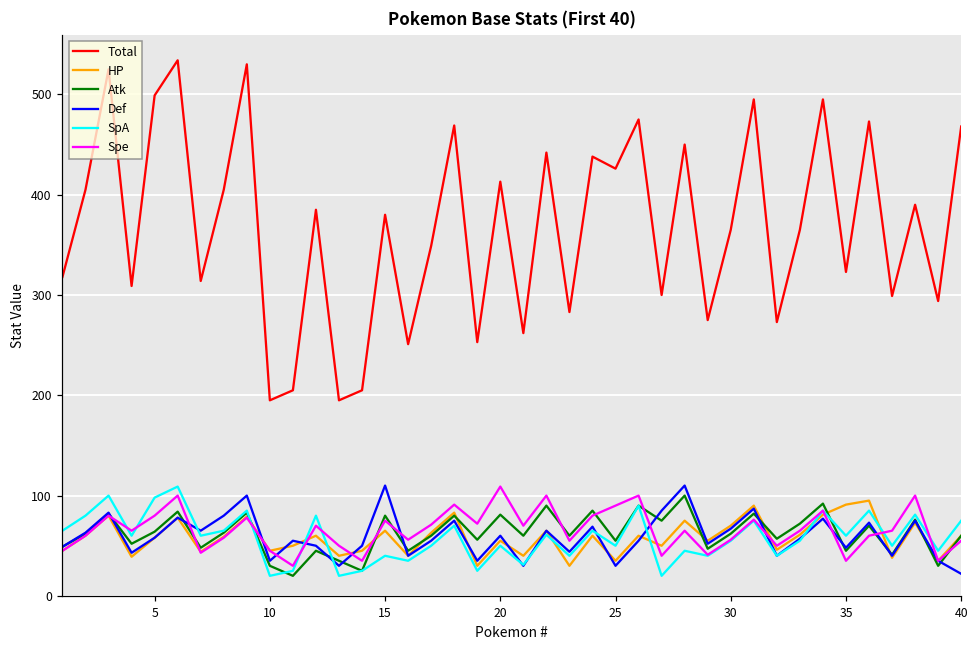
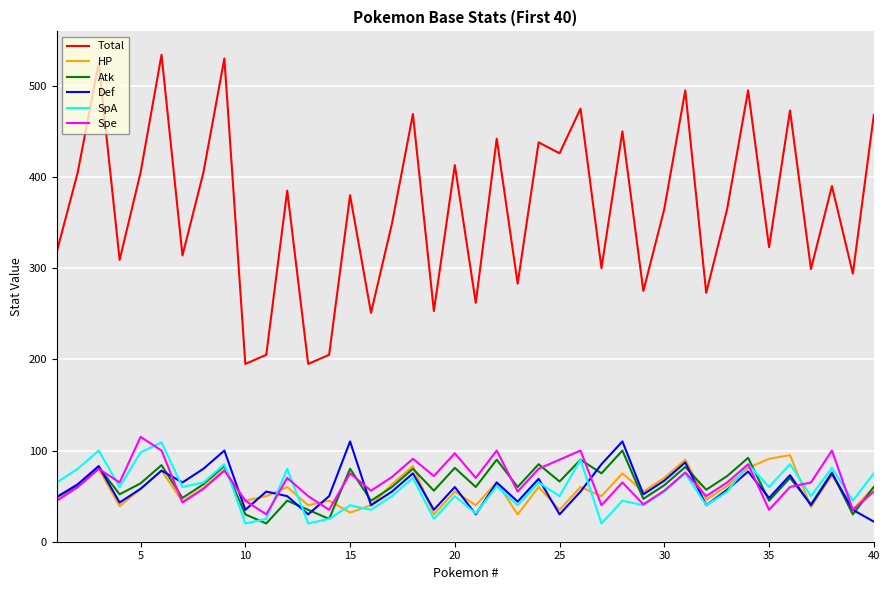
Total, 5: 500 -> 410
Spe, 5: 80 -> 120
HP, 15: 70 -> 30
Spe, 20: 110 -> 100
Atk, 25: 60 -> 70
